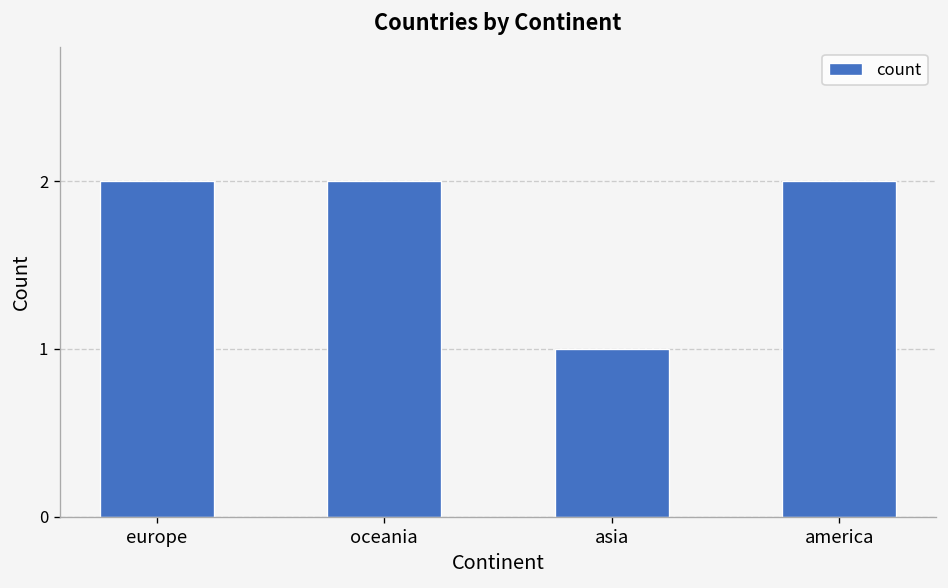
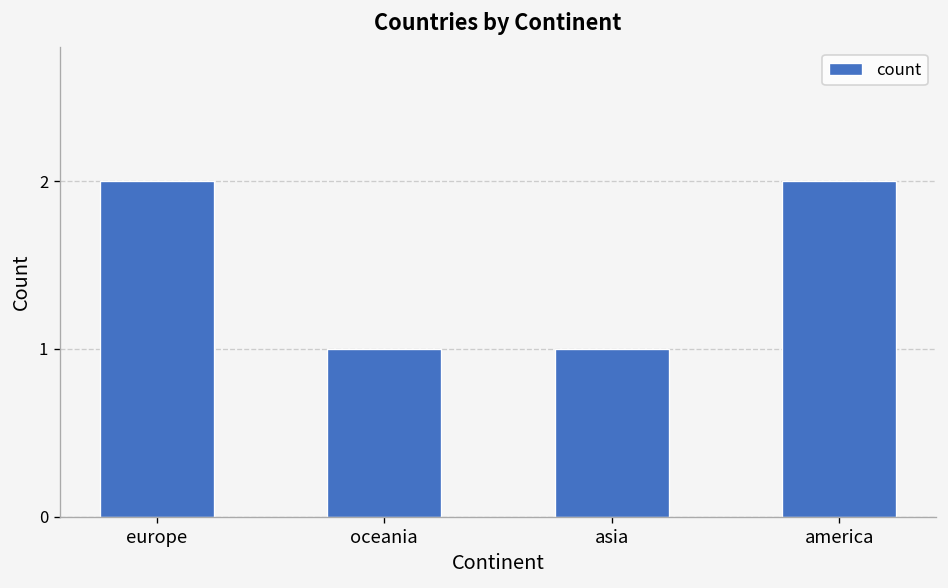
oceania: 2 -> 1
